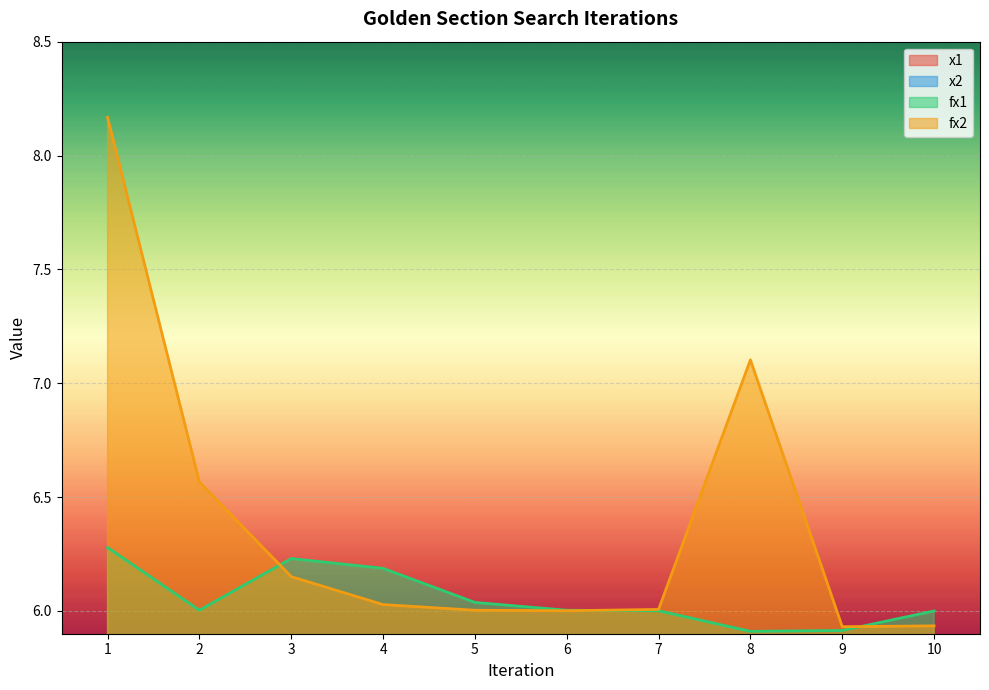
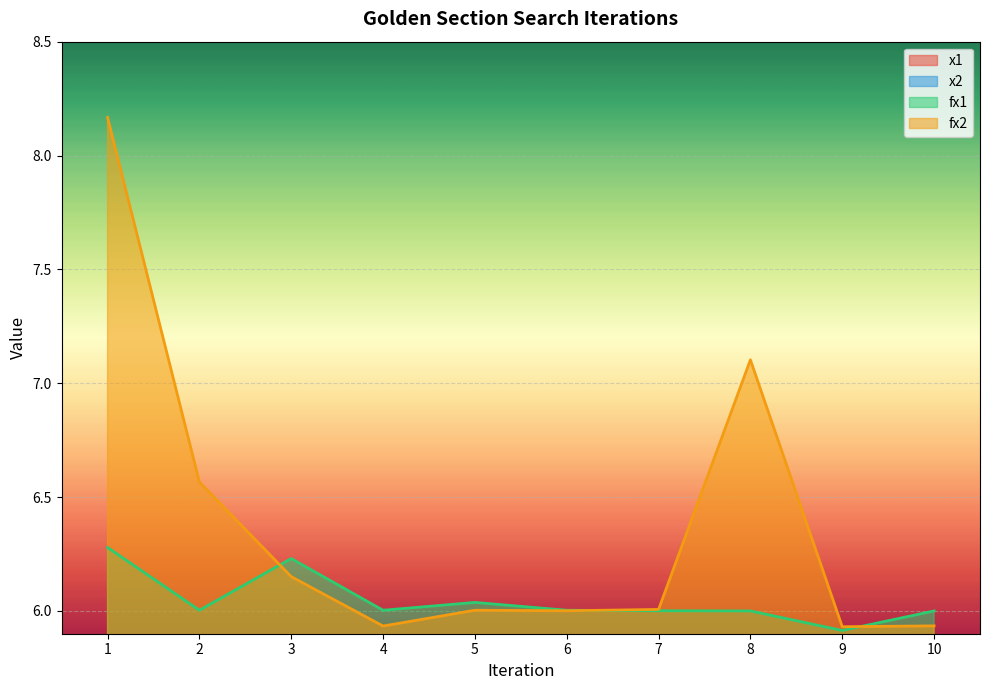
fx1, 4: 6.19 -> 6.00
fx2, 4: 6.03 -> 5.93
fx1, 8: 5.91 -> 6.00
